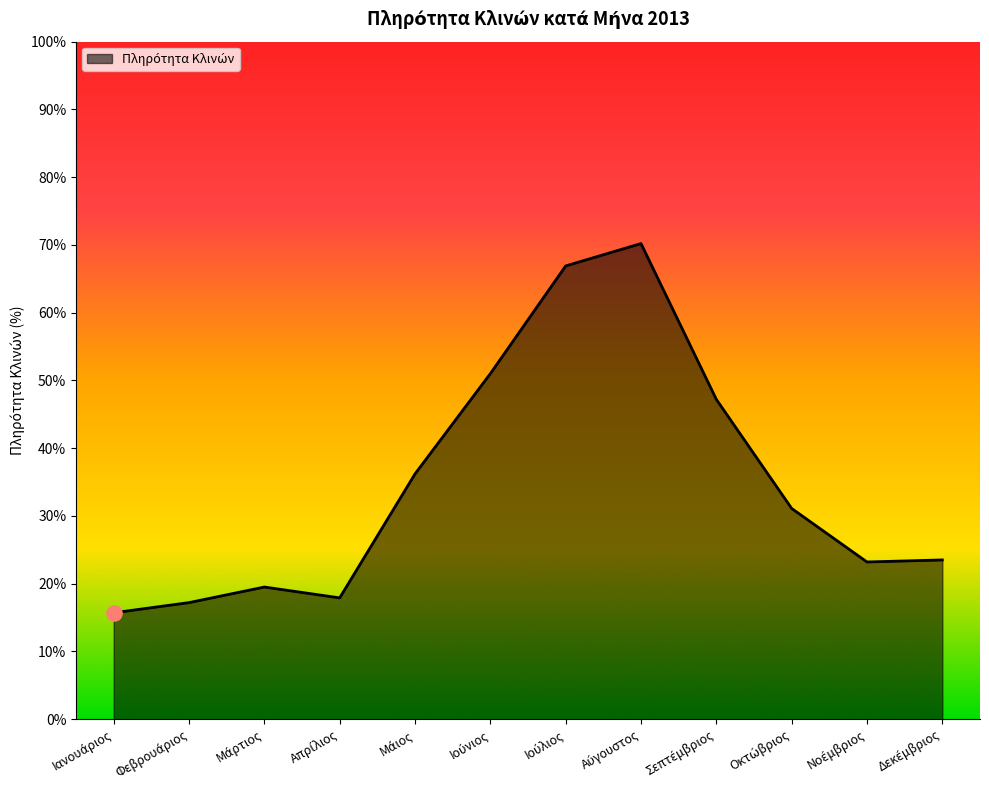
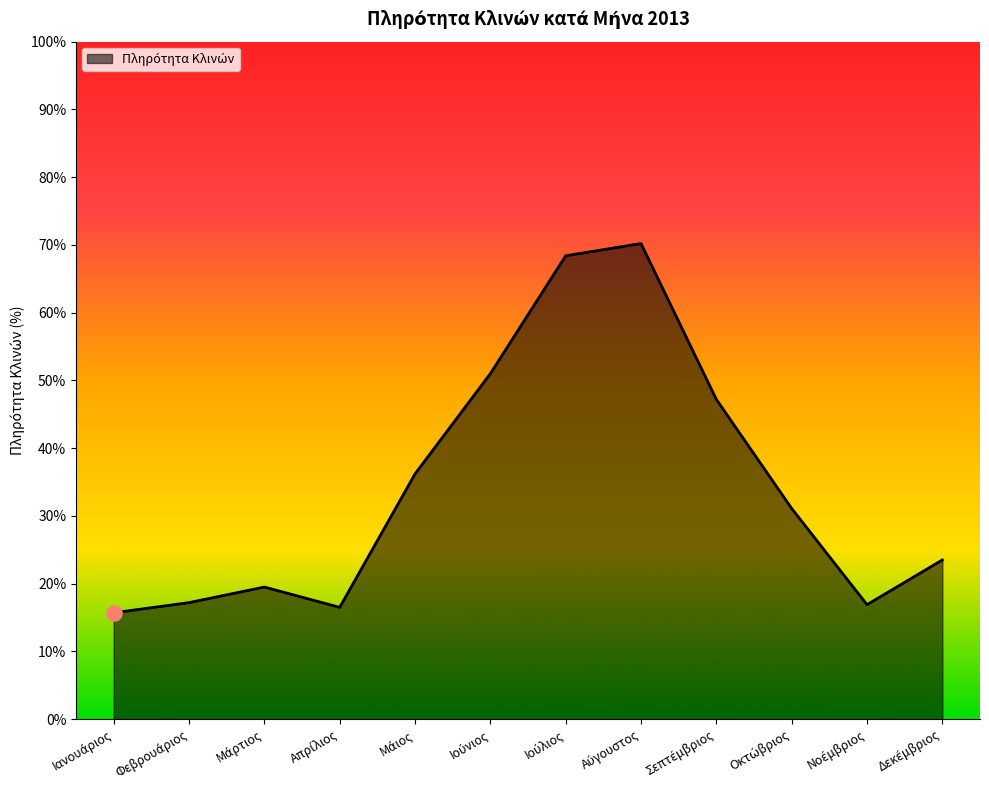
Πληρότητα Κλινών, Απρίλιος: 18% -> 17%
Πληρότητα Κλινών, Ιούλιος: 67% -> 68%
Πληρότητα Κλινών, Νοέμβριος: 23% -> 17%
